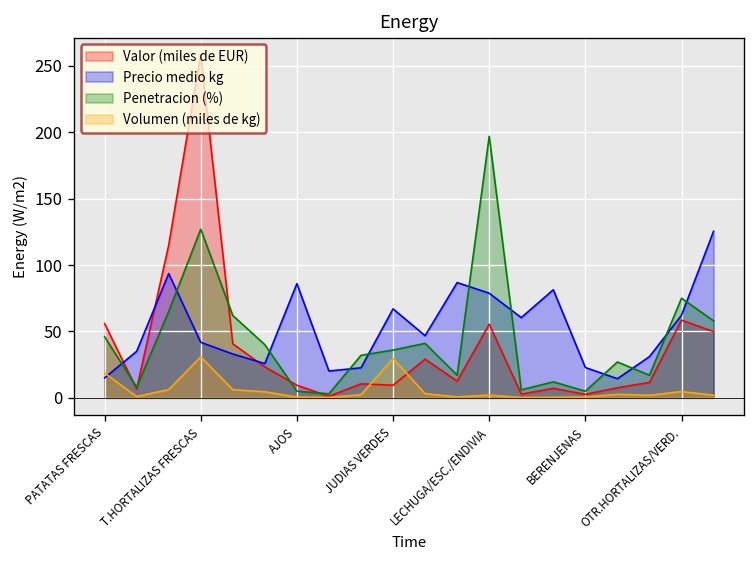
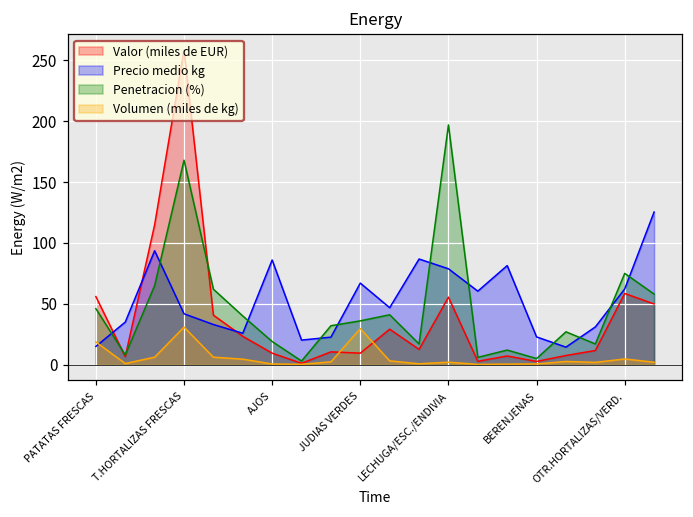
Penetracion (%), T.HORTALIZAS FRESCAS: 127 -> 168
Penetracion (%), AJOS: 5 -> 19
